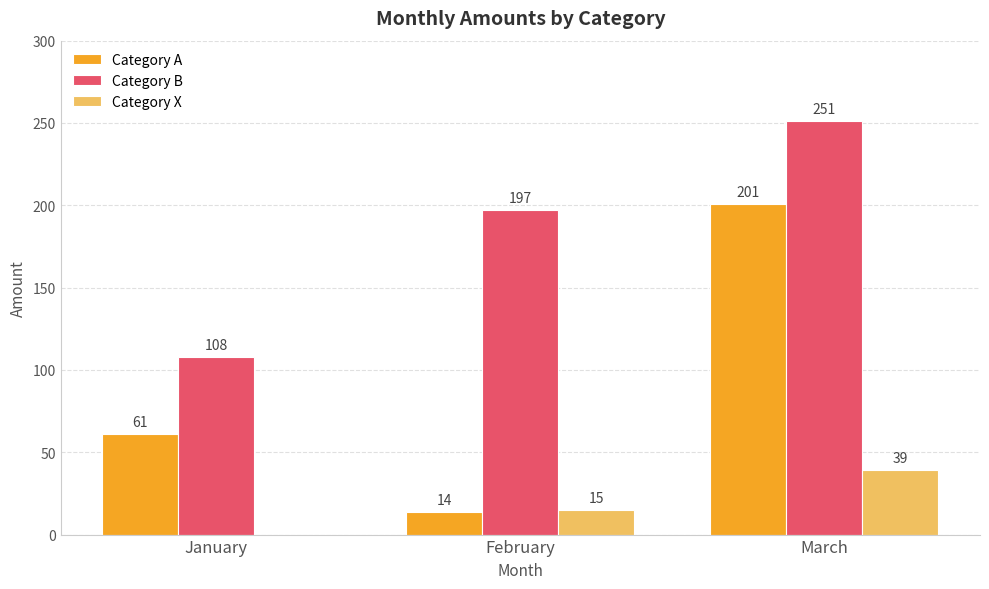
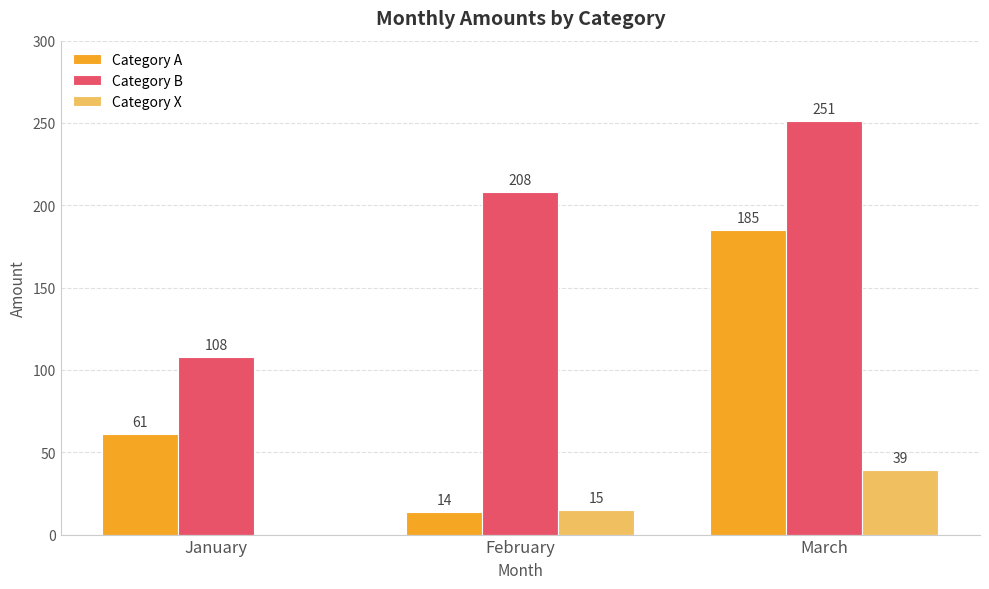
Category B, February: 197 -> 208
Category A, March: 201 -> 185
